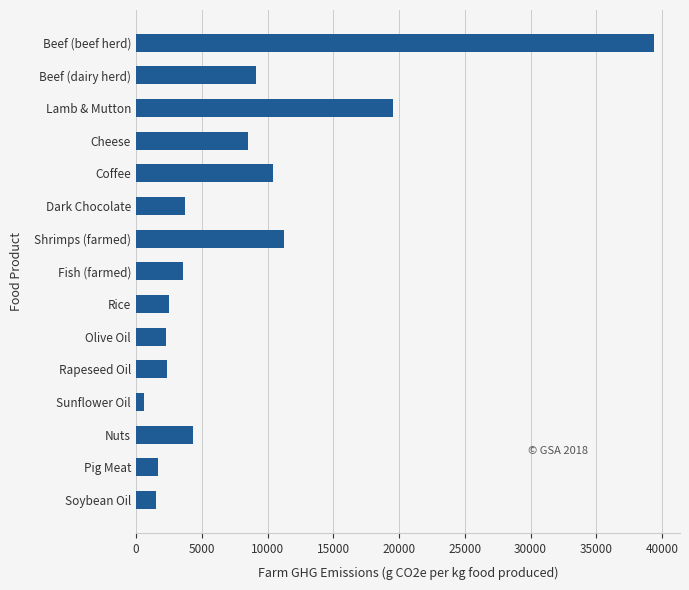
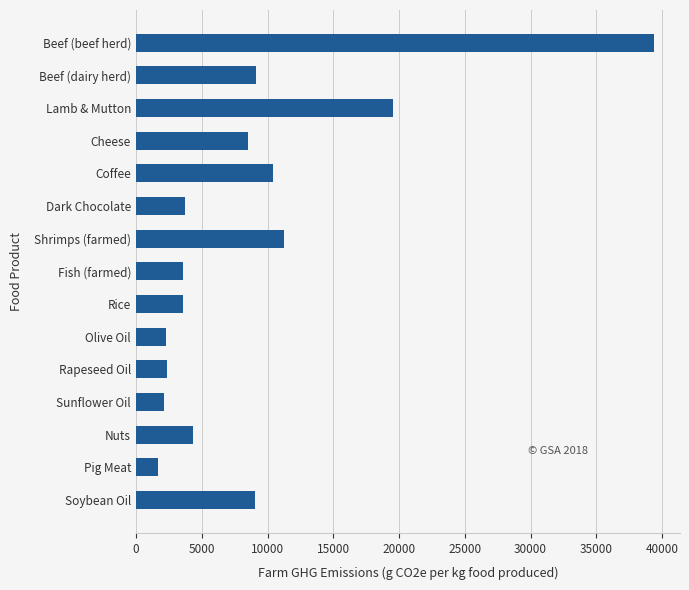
Rice: 2500 -> 3600
Sunflower Oil: 600 -> 2100
Soybean Oil: 1500 -> 9100
